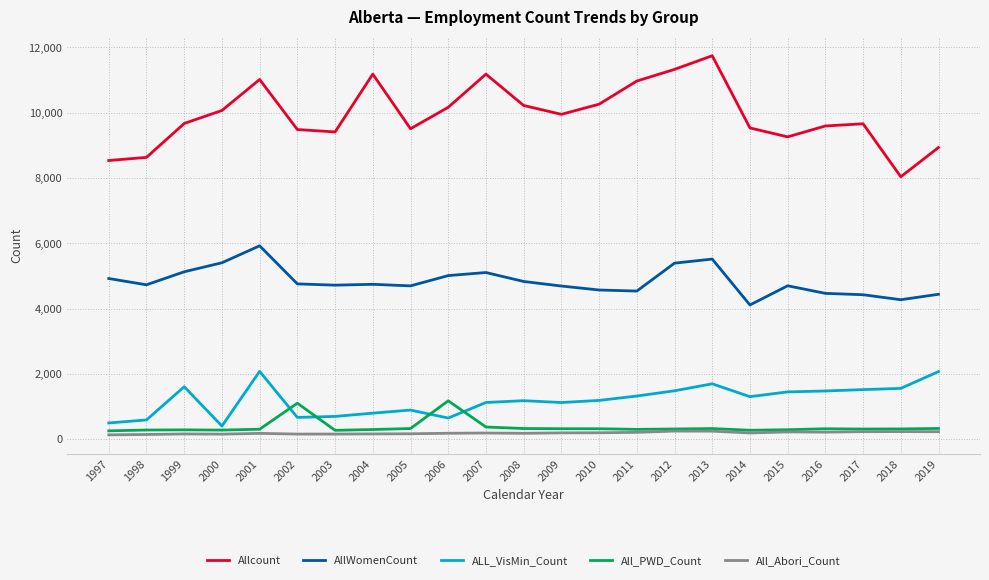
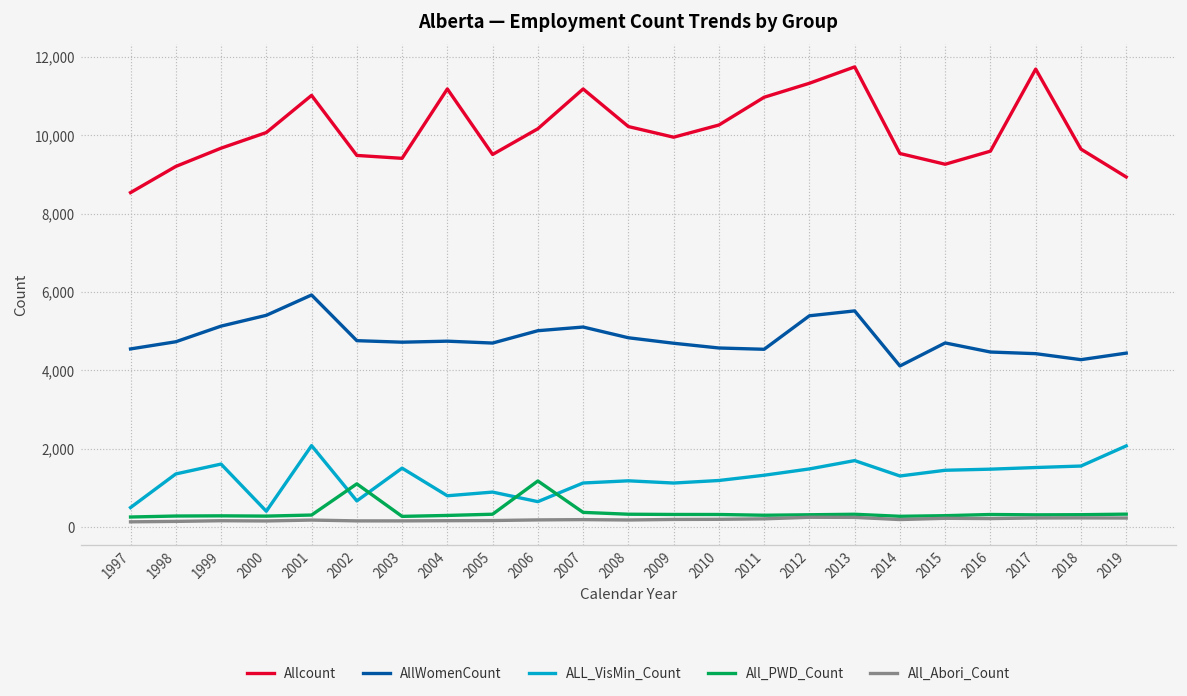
AllWomenCount, 1997: 4,900 -> 4,500
Allcount, 1998: 8,600 -> 9,200
ALL_VisMin_Count, 1998: 600 -> 1,400
ALL_VisMin_Count, 2003: 700 -> 1,500
Allcount, 2017: 9,700 -> 11,700
Allcount, 2018: 8,000 -> 9,600
